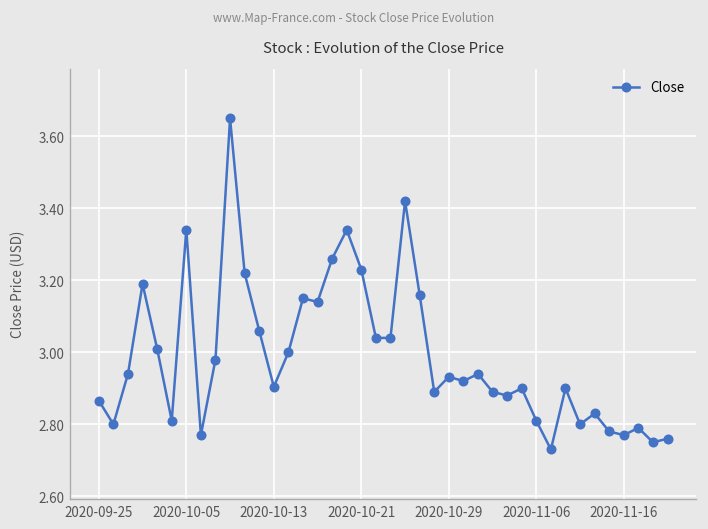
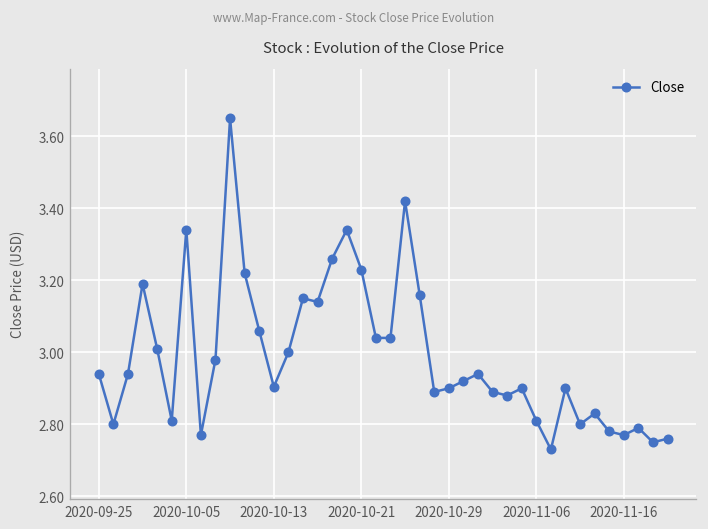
2020-09-25: 2.87 -> 2.94
2020-10-29: 2.93 -> 2.90
